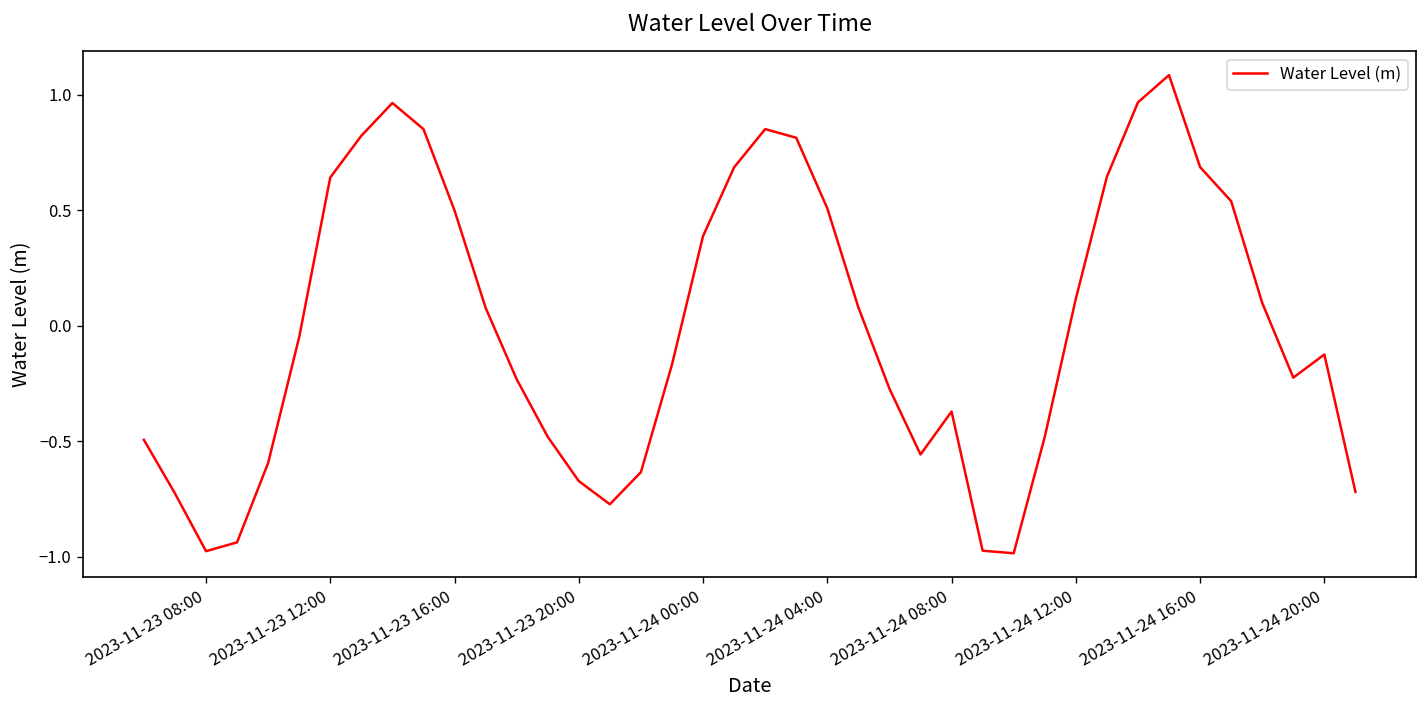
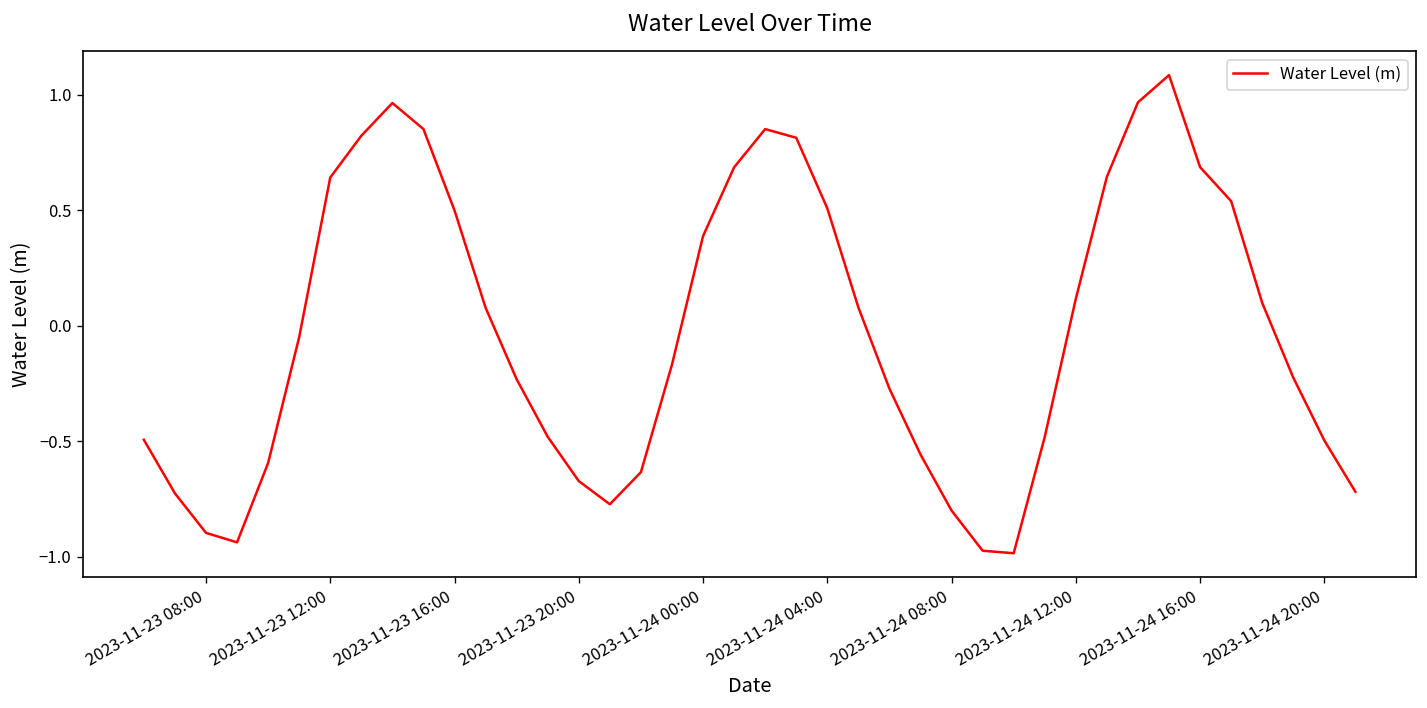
2023-11-23 08:00: -0.98 -> -0.90
2023-11-24 08:00: -0.37 -> -0.80
2023-11-24 20:00: -0.12 -> -0.50
